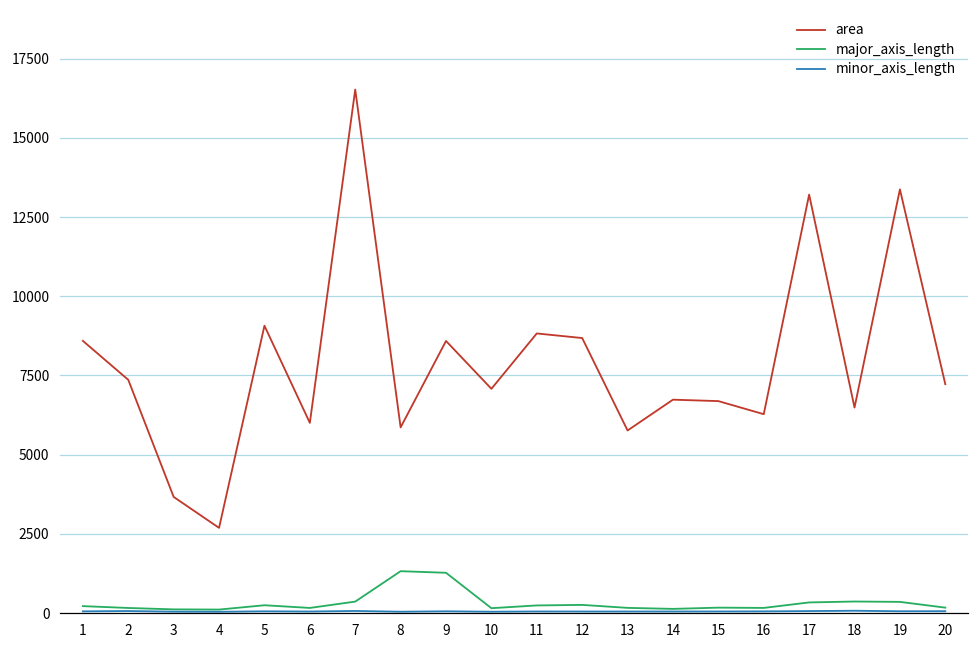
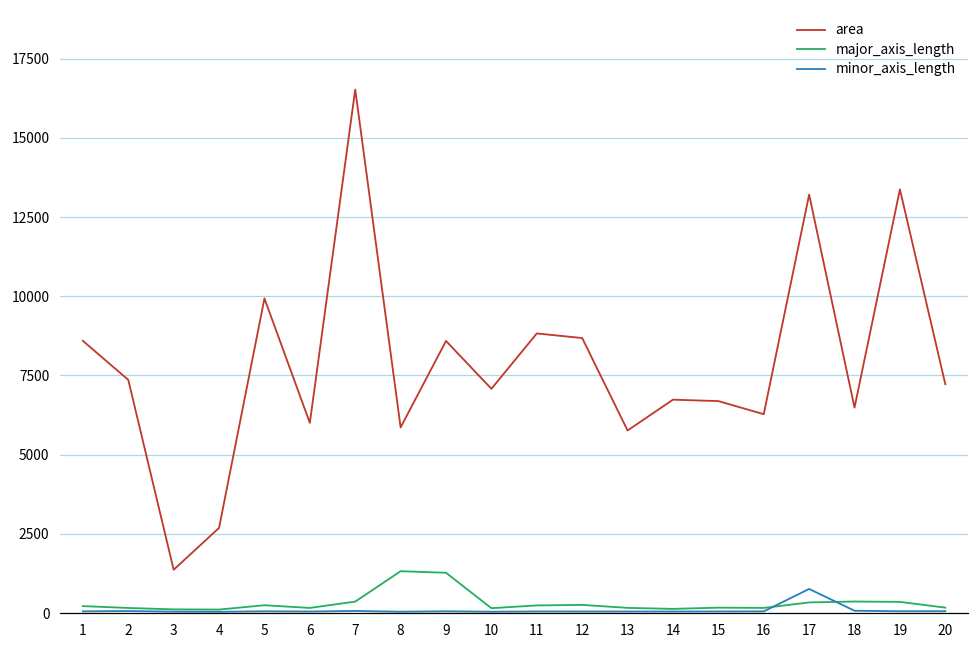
area, 3: 3700 -> 1400
area, 5: 9100 -> 9900
minor_axis_length, 17: 100 -> 800
